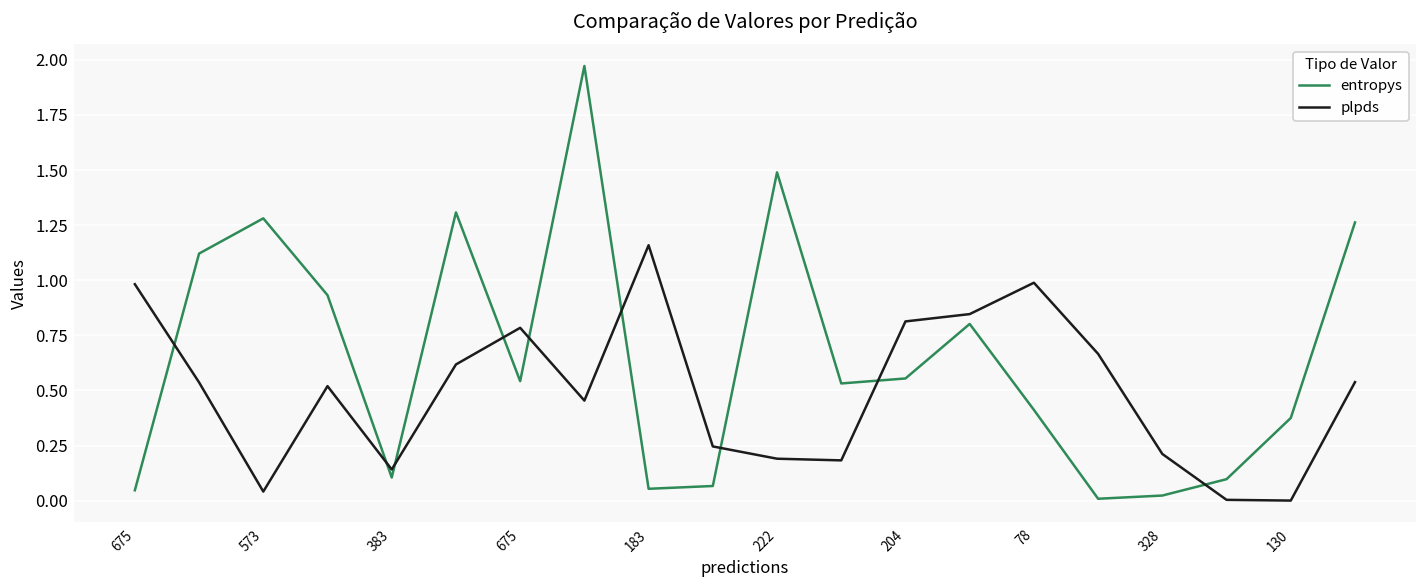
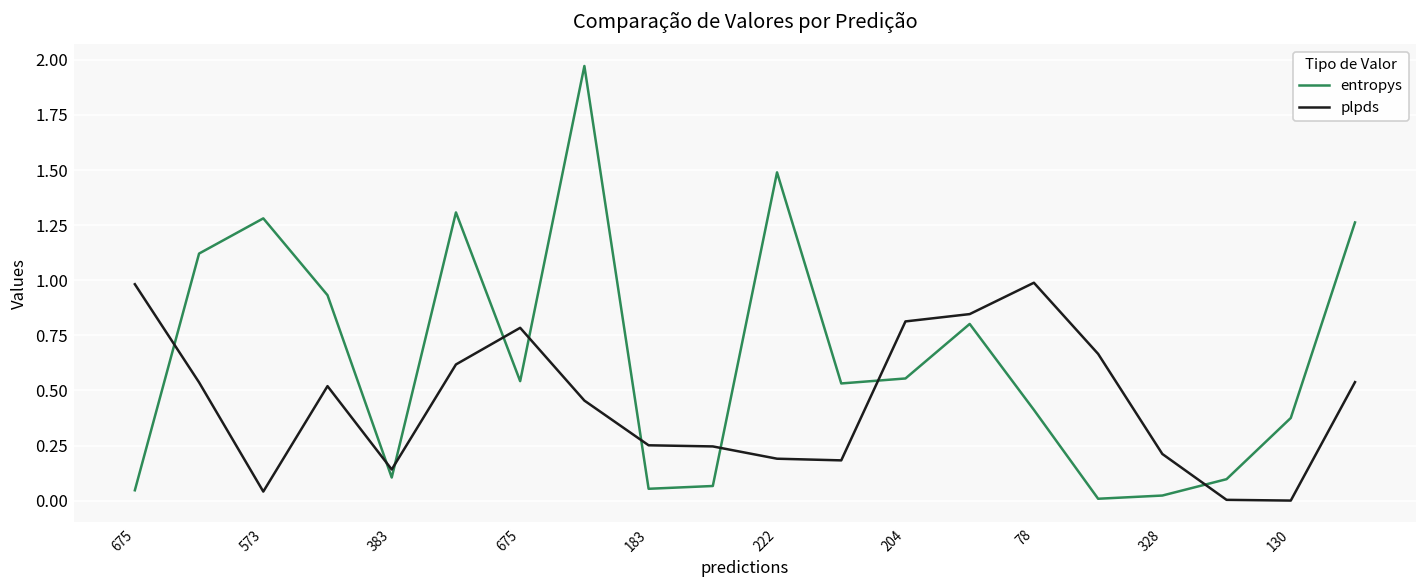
plpds, 183: 1.16 -> 0.25
